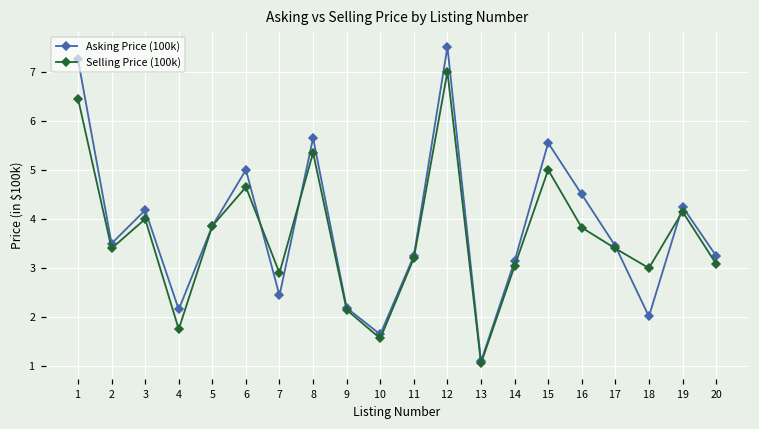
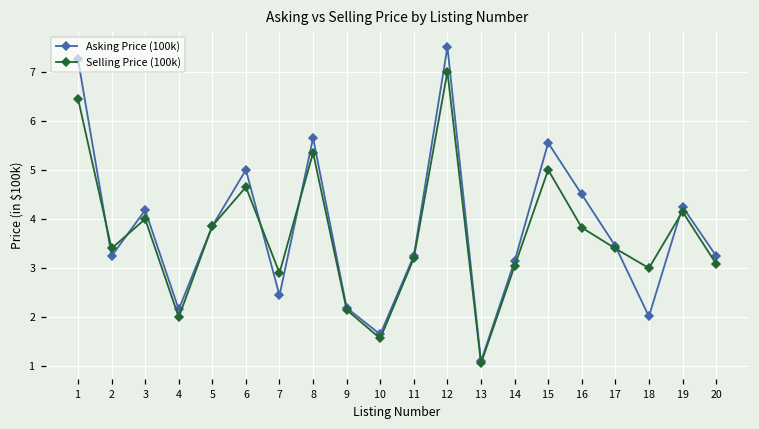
Asking Price (100k), 2: 3.5 -> 3.2
Selling Price (100k), 4: 1.8 -> 2.0
